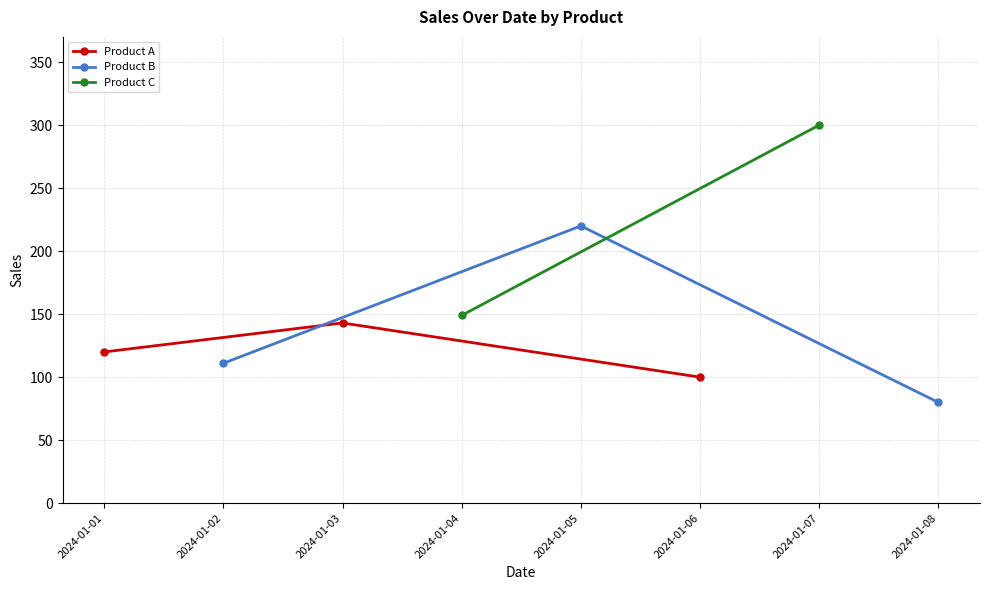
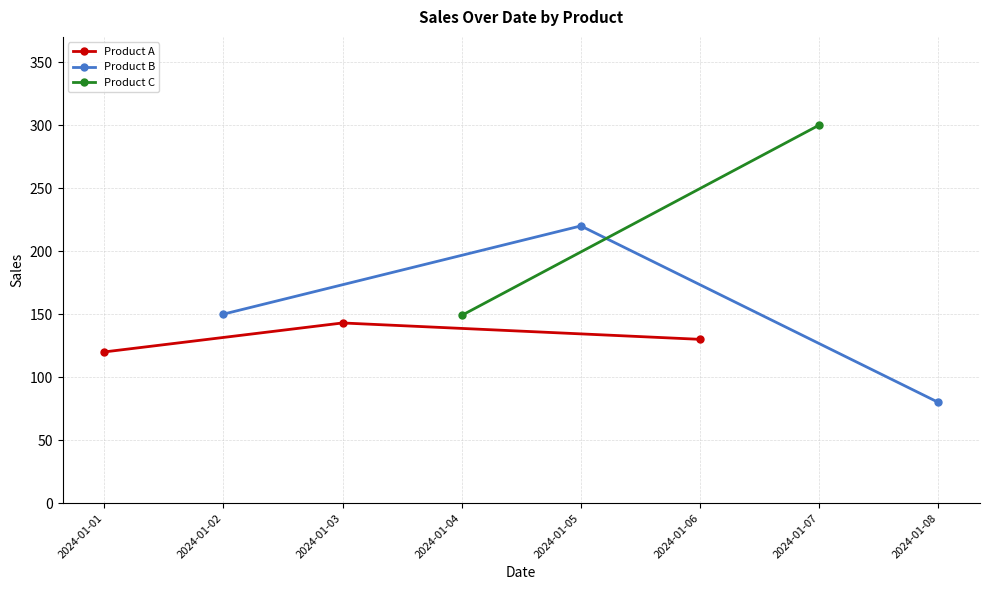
Product B, 2024-01-02: 111 -> 150
Product A, 2024-01-06: 100 -> 130
